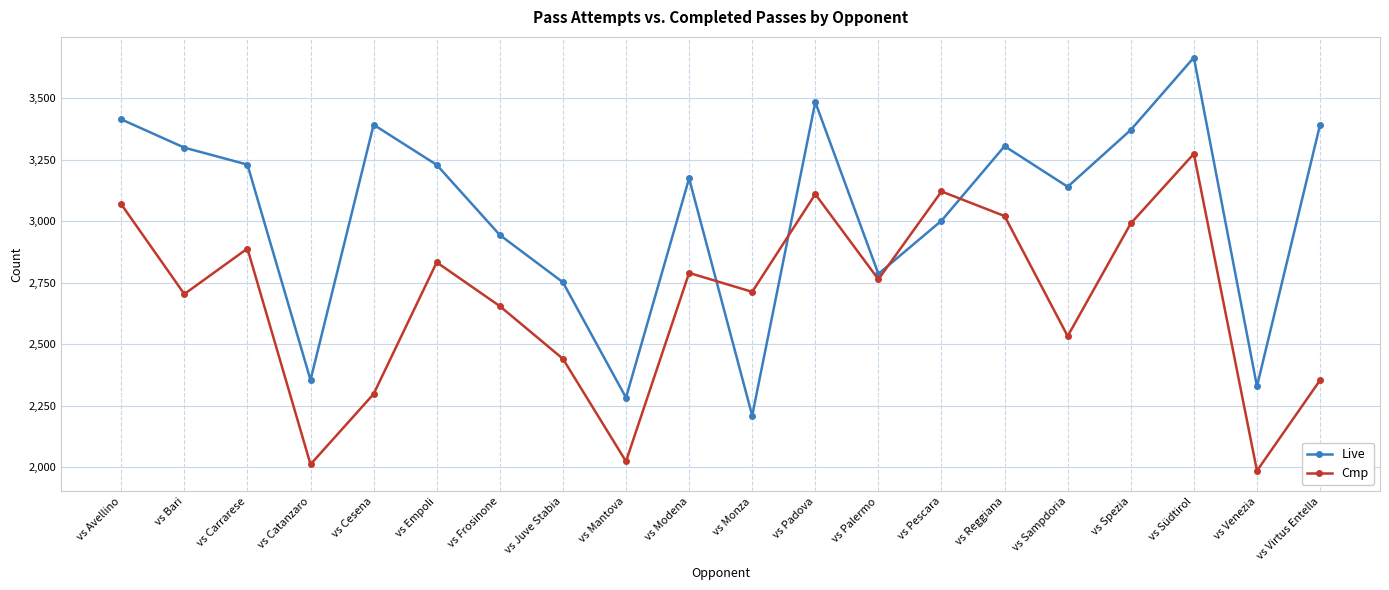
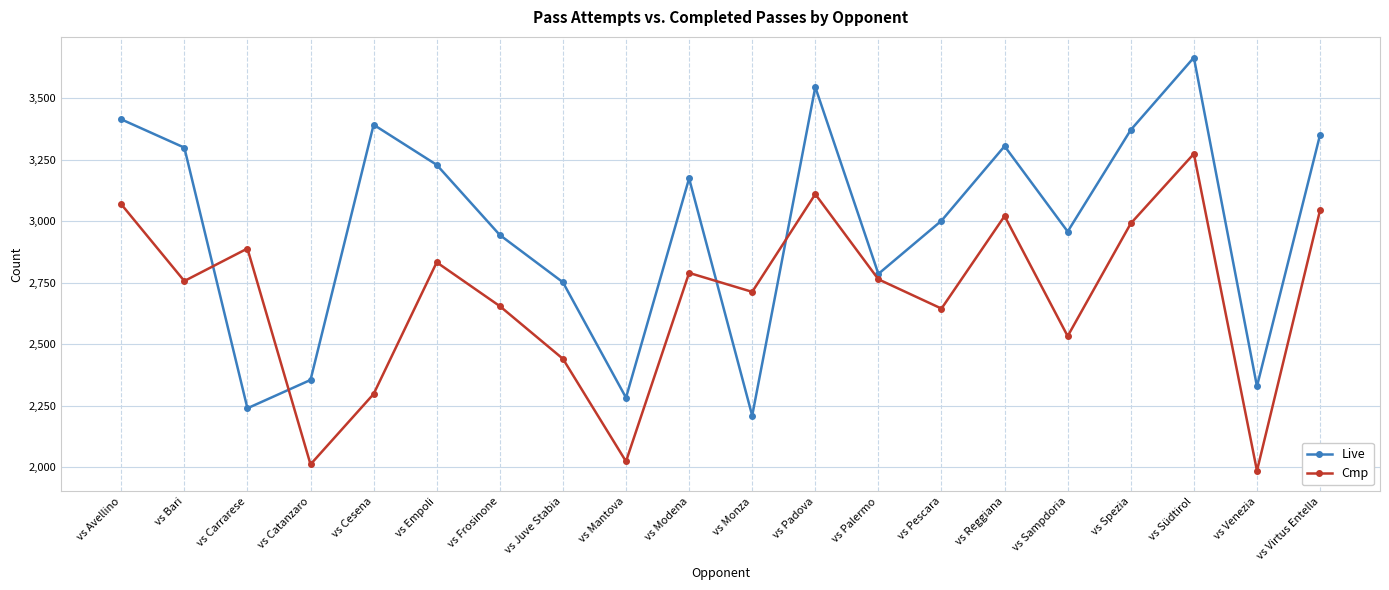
Cmp, vs Bari: 2,700 -> 2,760
Live, vs Carrarese: 3,230 -> 2,240
Live, vs Padova: 3,480 -> 3,550
Cmp, vs Pescara: 3,120 -> 2,650
Live, vs Sampdoria: 3,140 -> 2,960
Live, vs Virtus Entella: 3,390 -> 3,350
Cmp, vs Virtus Entella: 2,350 -> 3,050
